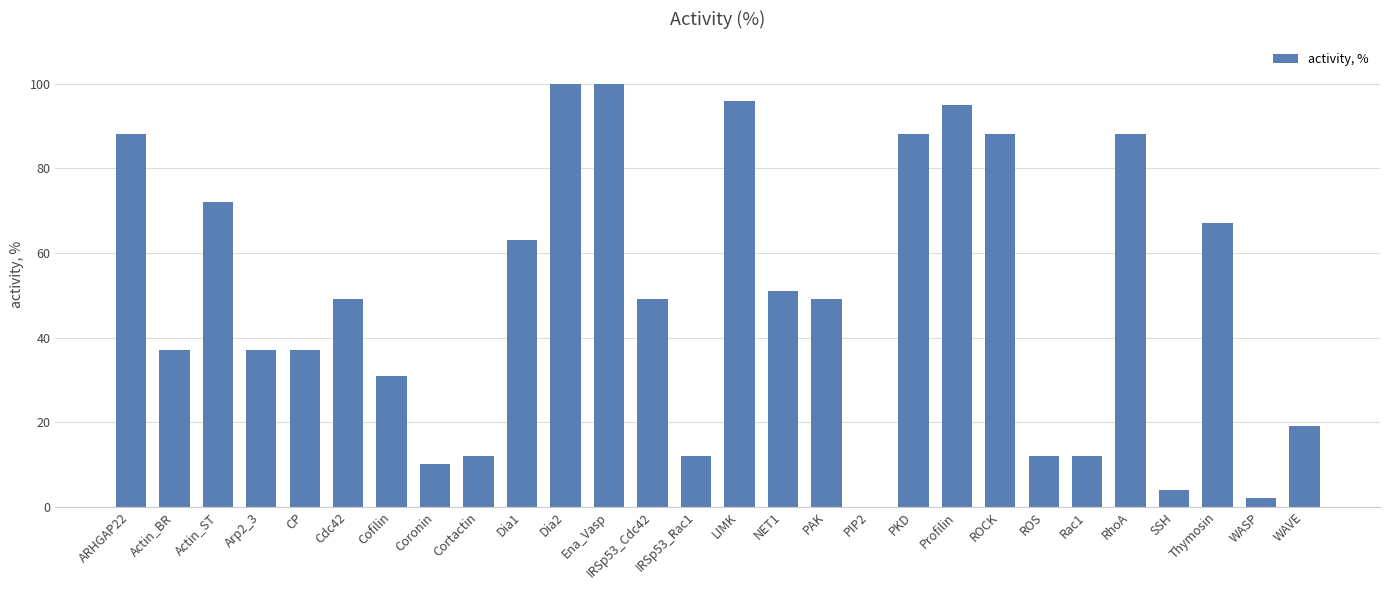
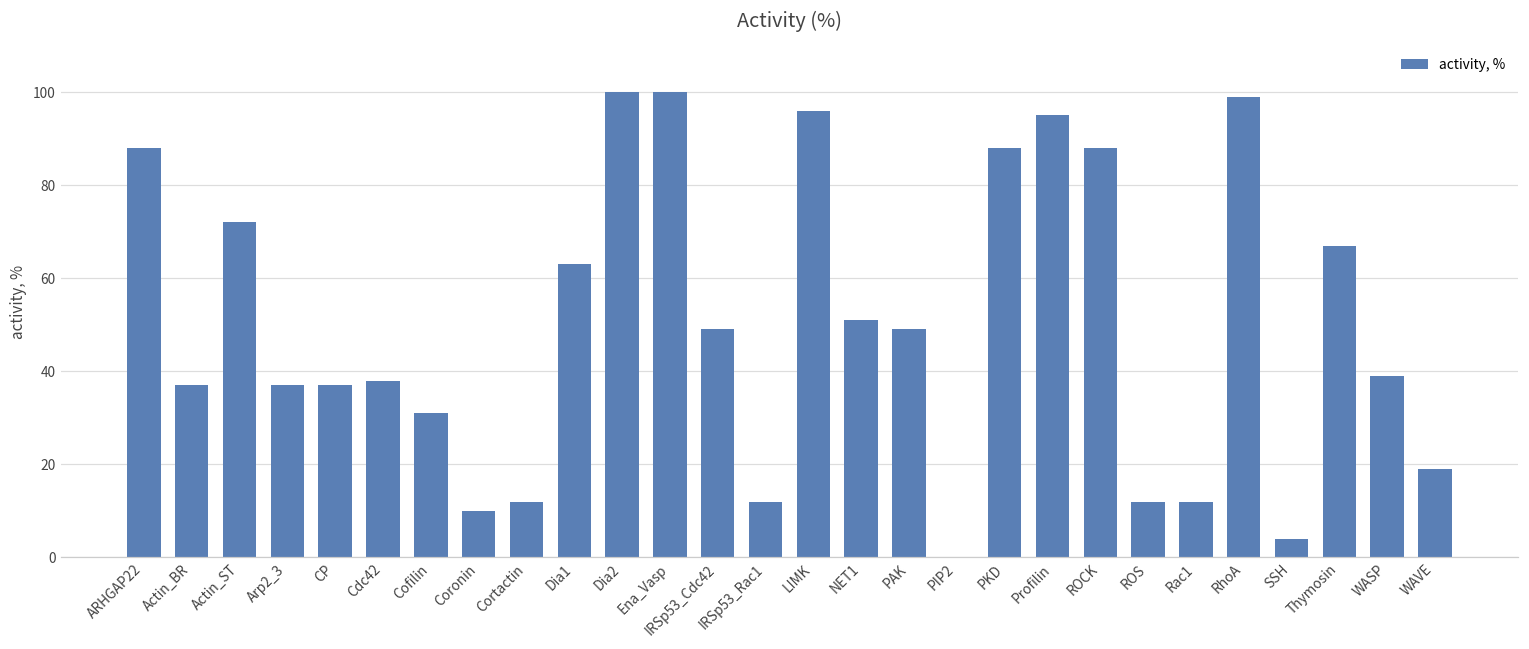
Cdc42: 49 -> 38
RhoA: 88 -> 99
WASP: 2 -> 39
